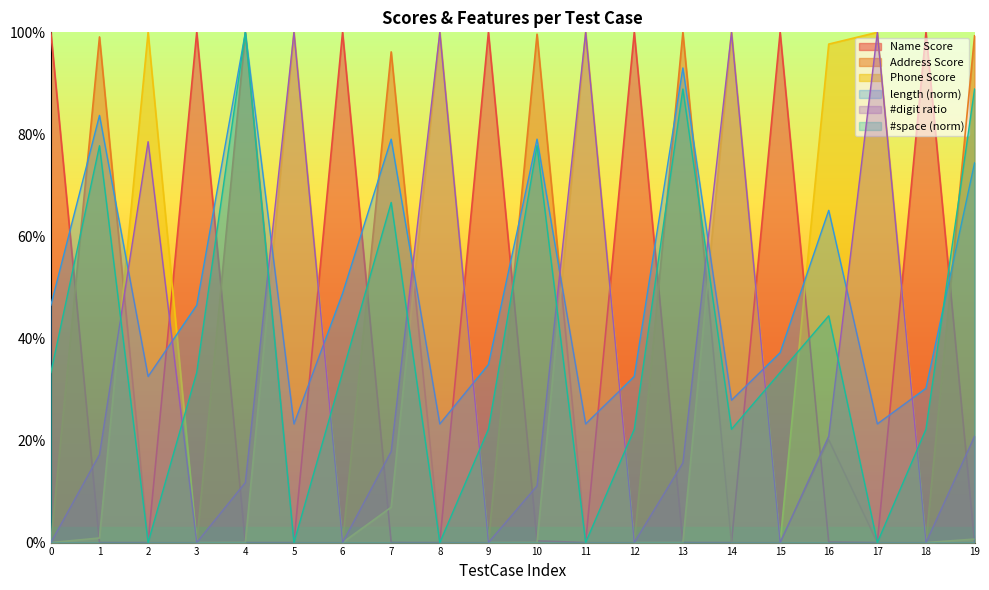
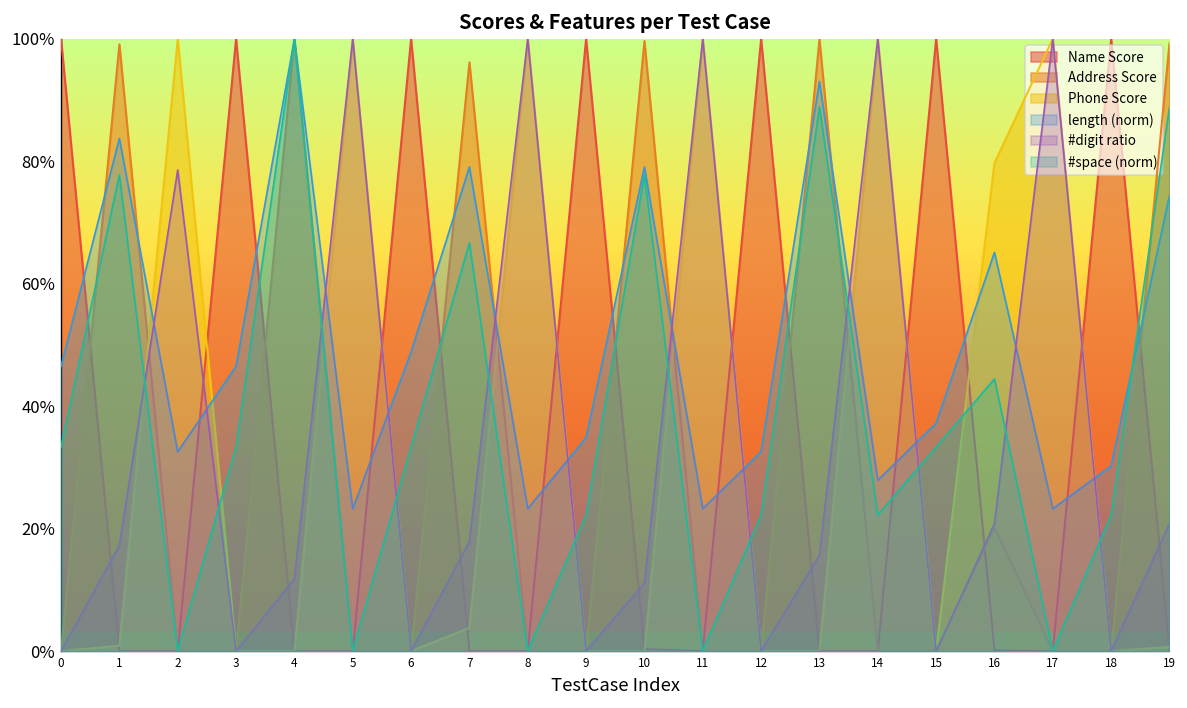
Phone Score, 7: 7% -> 4%
Phone Score, 16: 98% -> 80%
